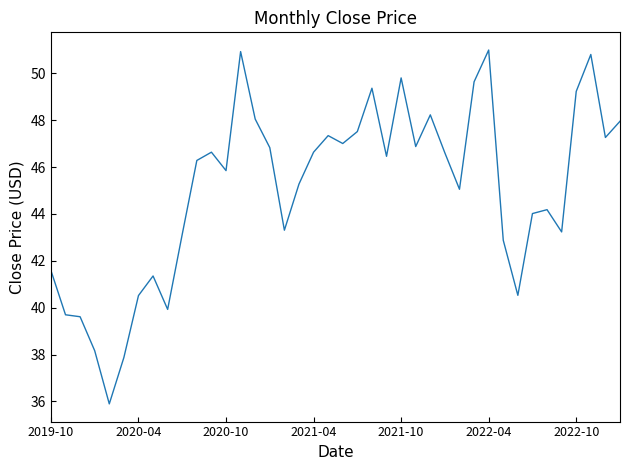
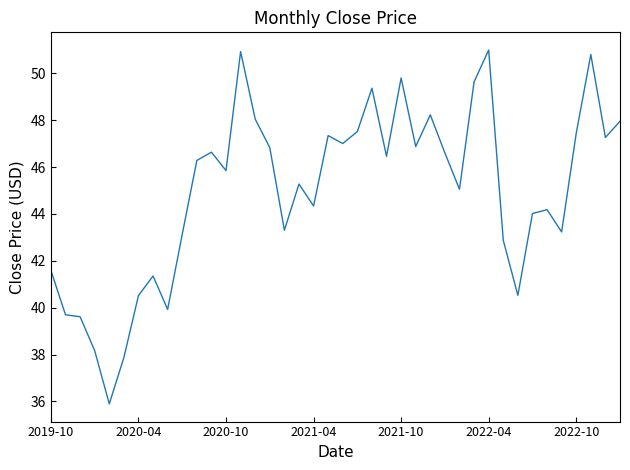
2021-04: 46.6 -> 44.3
2022-10: 49.2 -> 47.4
